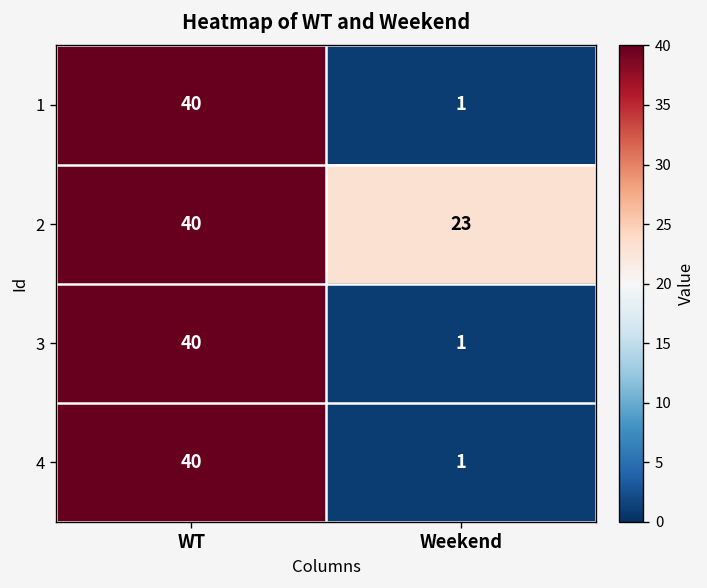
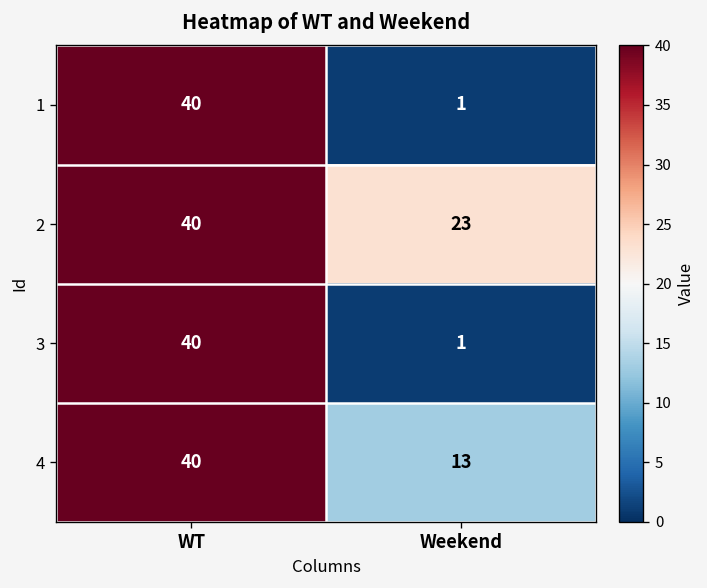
4, Weekend: 1 -> 13
